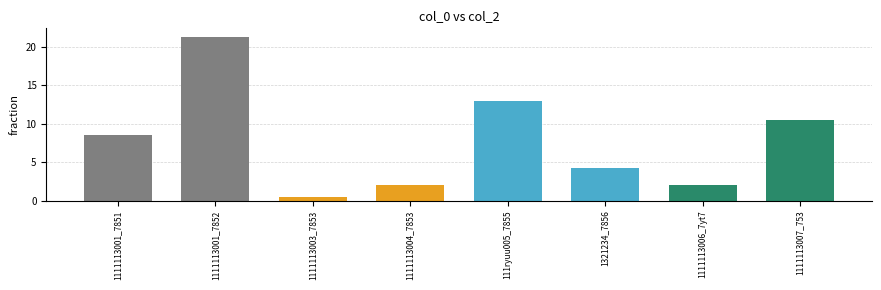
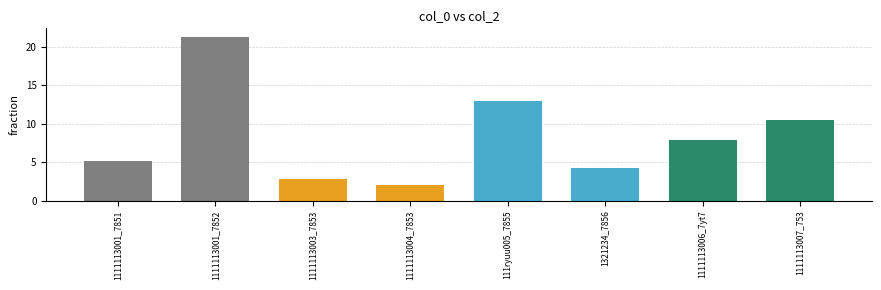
1111113001_7851: 9 -> 5
1111113003_7853: 1 -> 3
1111113006_7yt7: 2 -> 8
